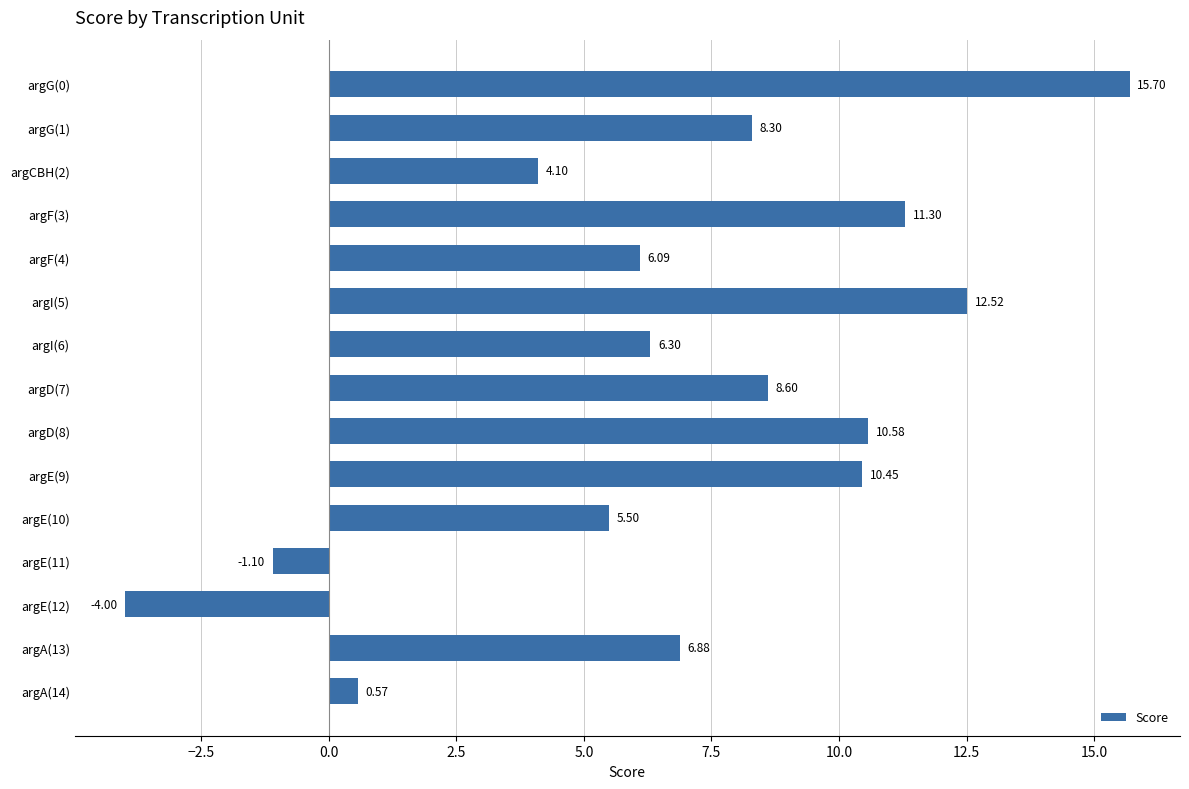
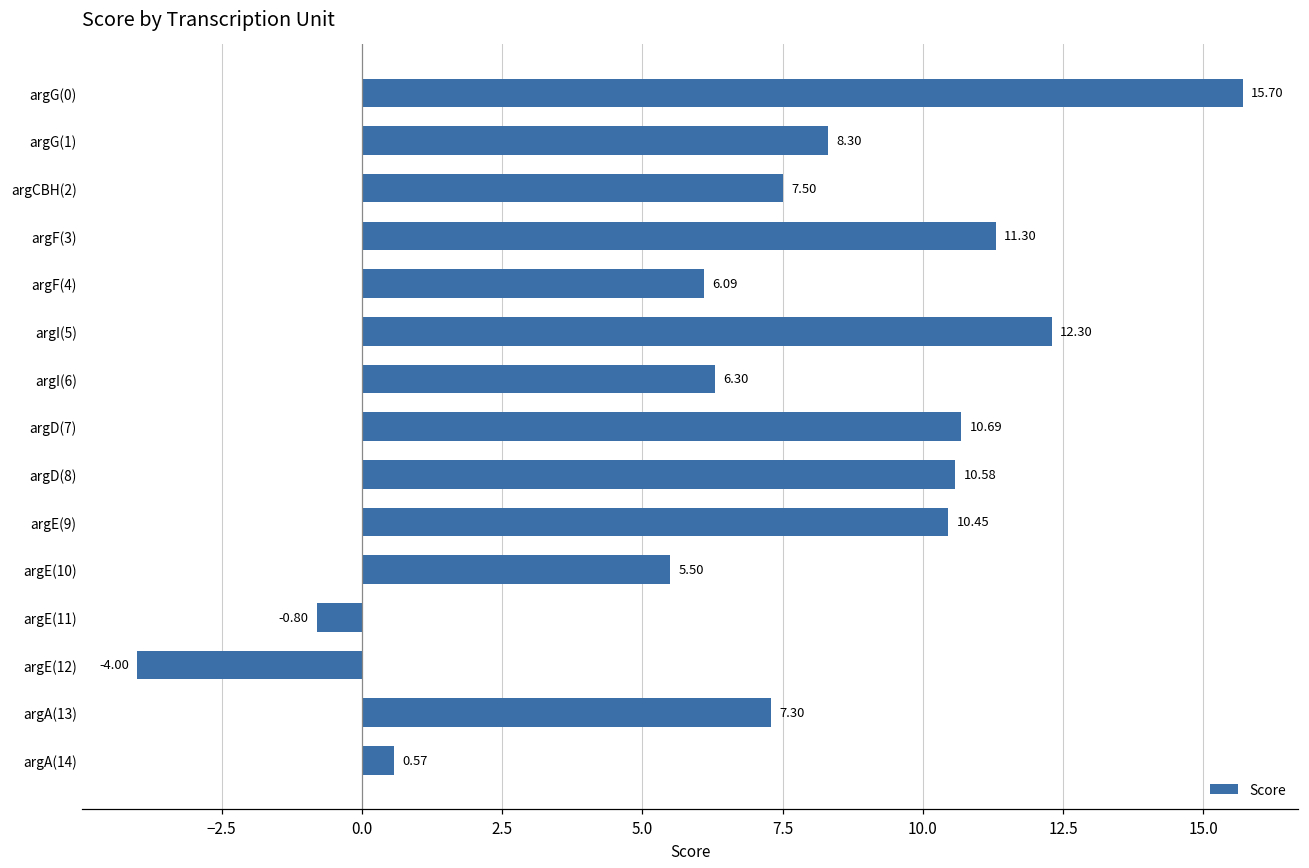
argCBH(2): 4.10 -> 7.50
argI(5): 12.52 -> 12.30
argD(7): 8.60 -> 10.69
argE(11): -1.10 -> -0.80
argA(13): 6.88 -> 7.30
